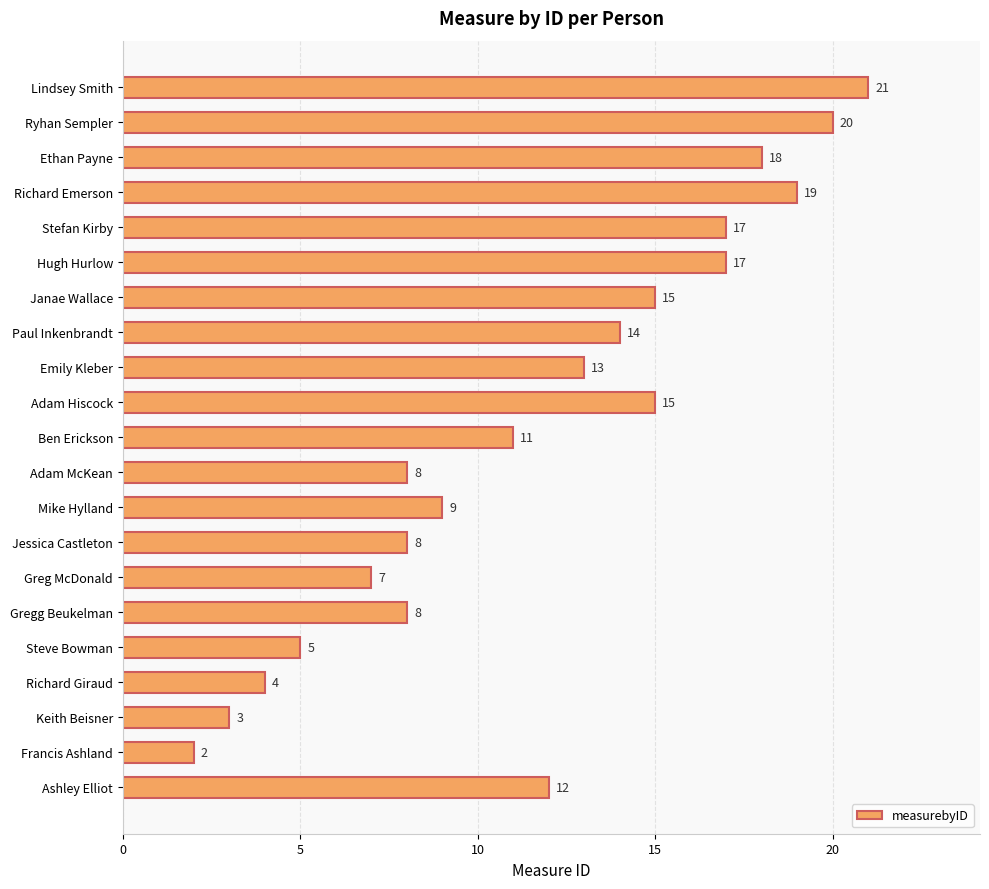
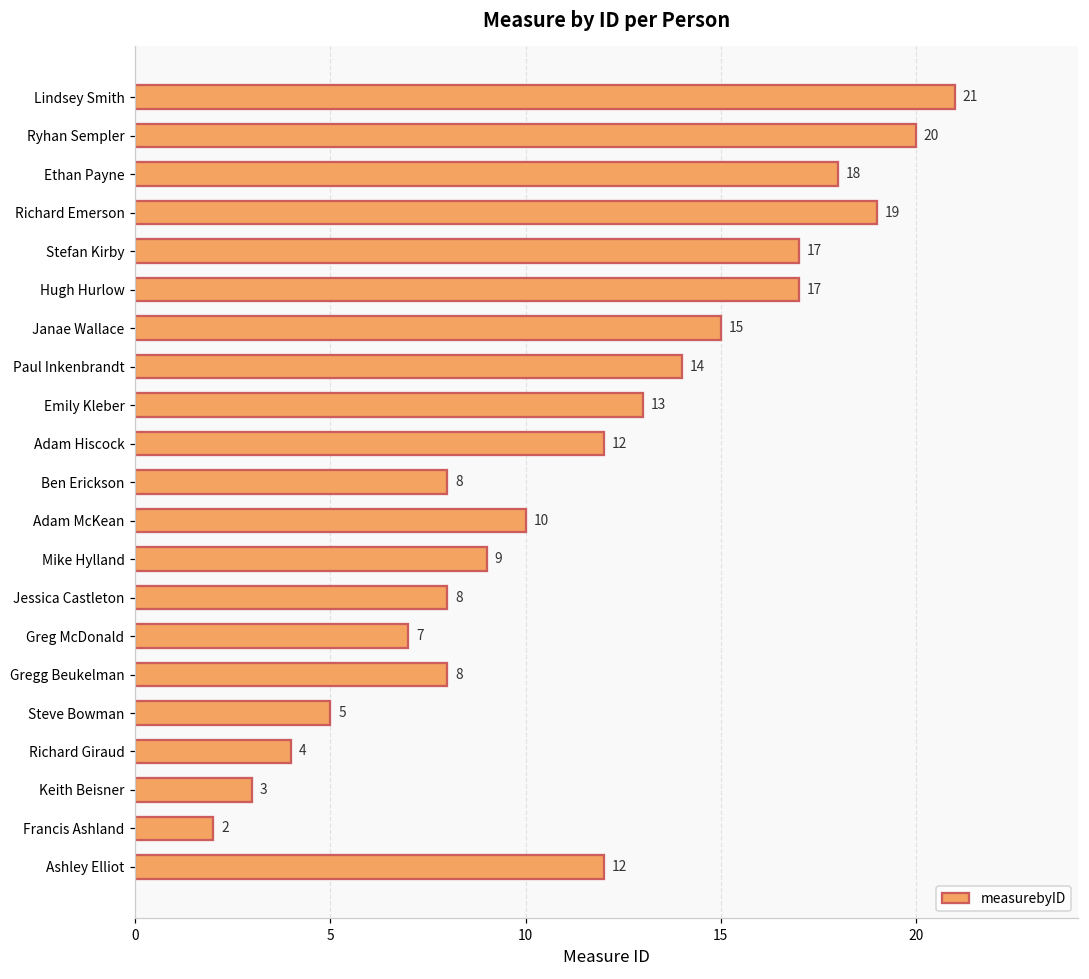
Adam Hiscock: 15 -> 12
Ben Erickson: 11 -> 8
Adam McKean: 8 -> 10
